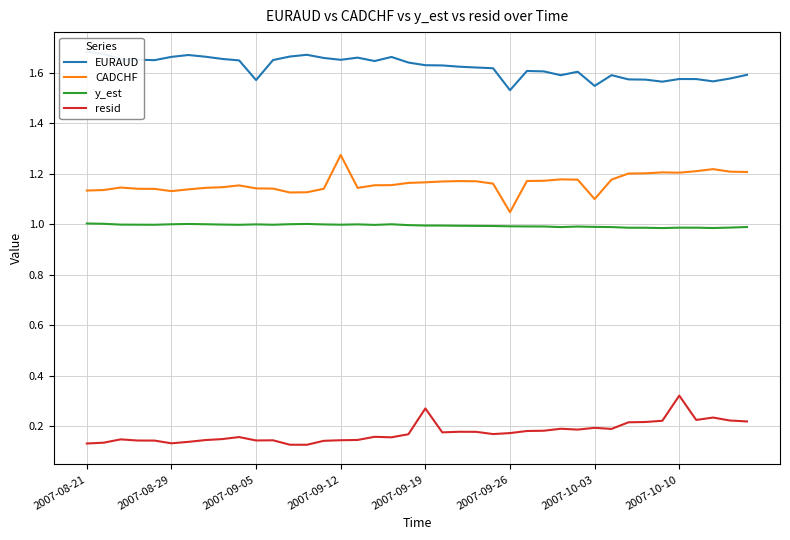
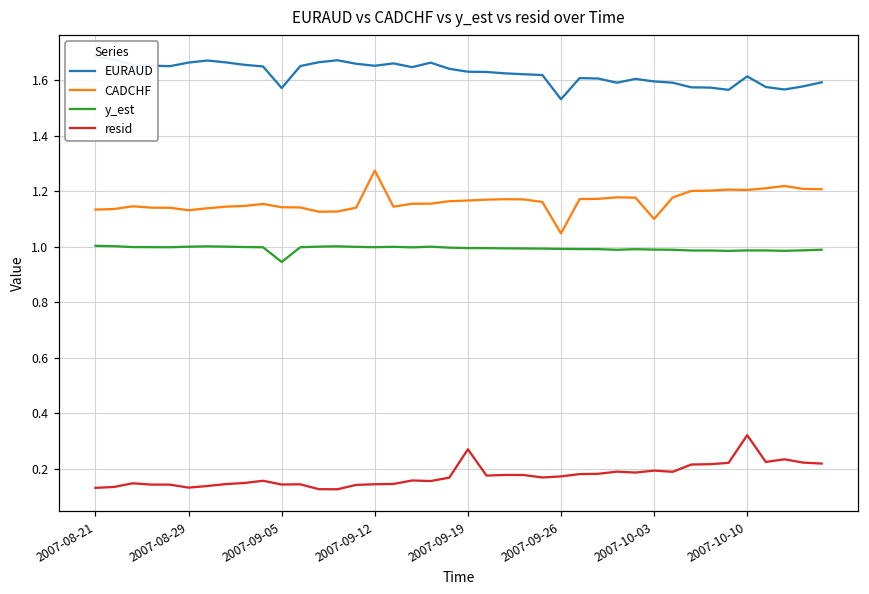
y_est, 2007-09-05: 1.00 -> 0.94
EURAUD, 2007-10-03: 1.55 -> 1.60
EURAUD, 2007-10-10: 1.58 -> 1.61
